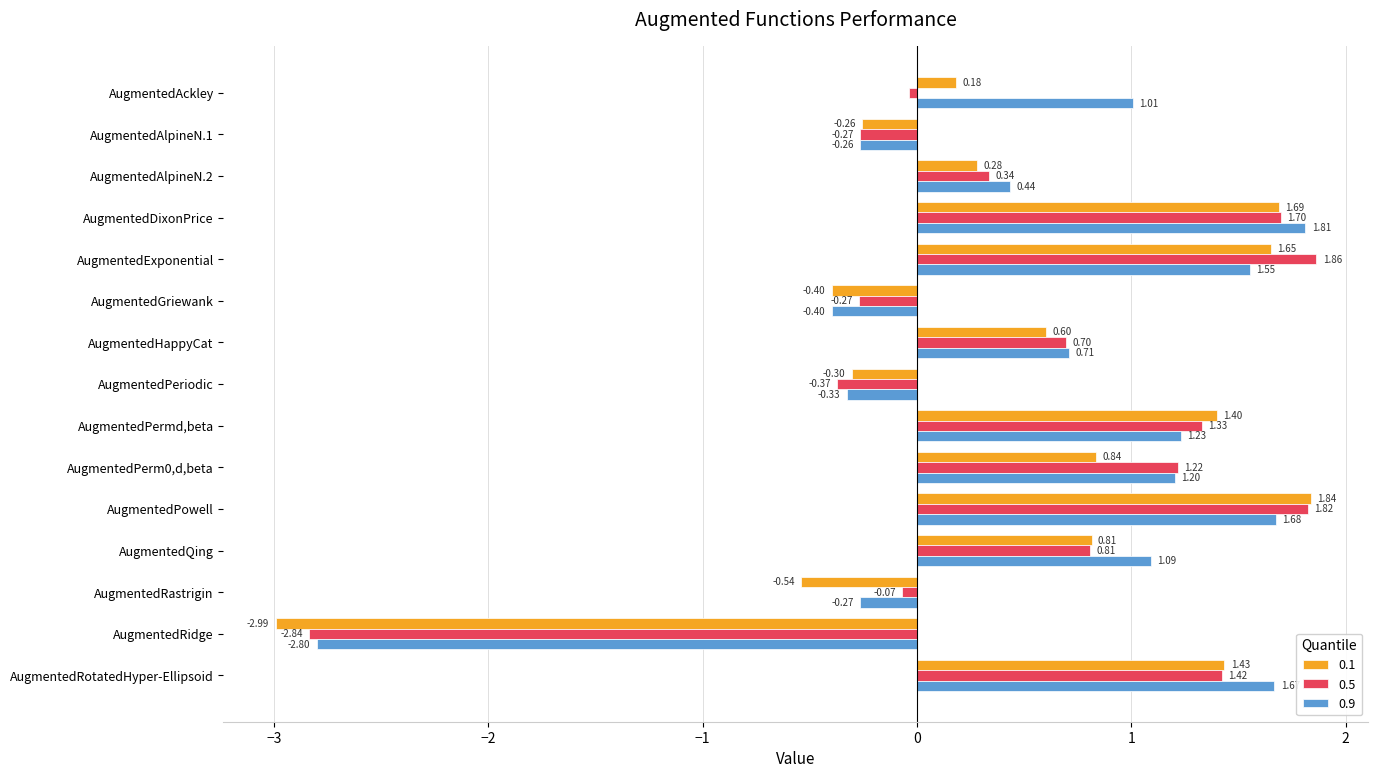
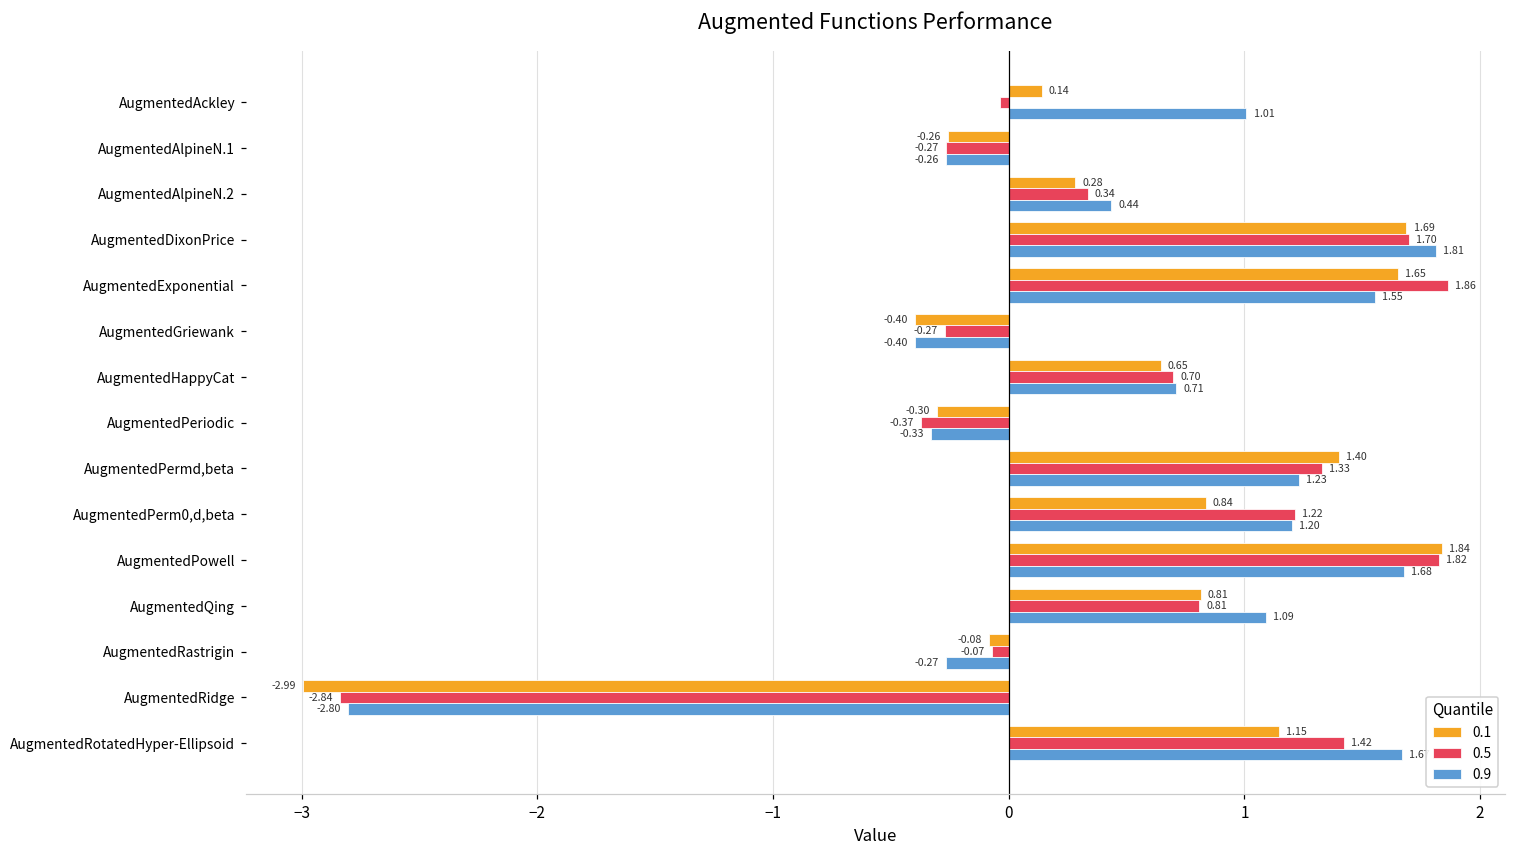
0.1, AugmentedAckley: 0.18 -> 0.14
0.1, AugmentedHappyCat: 0.60 -> 0.65
0.1, AugmentedRastrigin: -0.54 -> -0.08
0.1, AugmentedRotatedHyper-Ellipsoid: 1.43 -> 1.15
